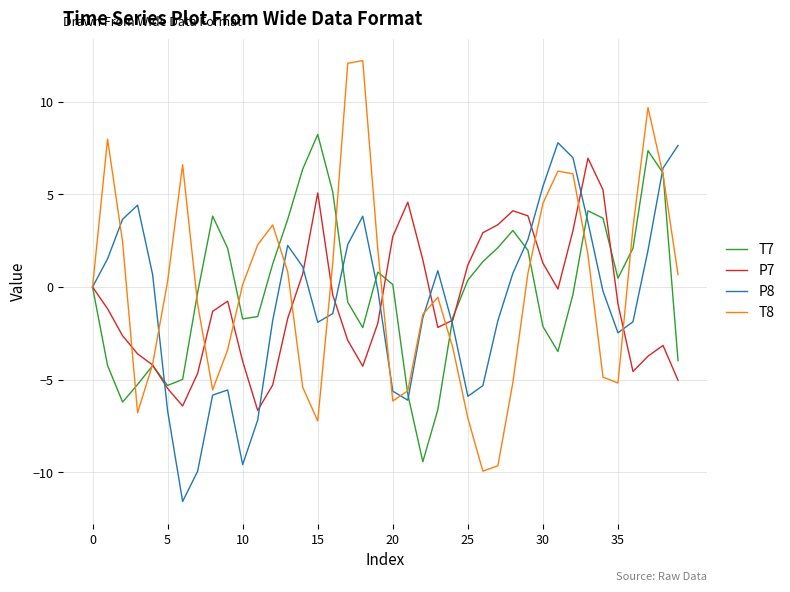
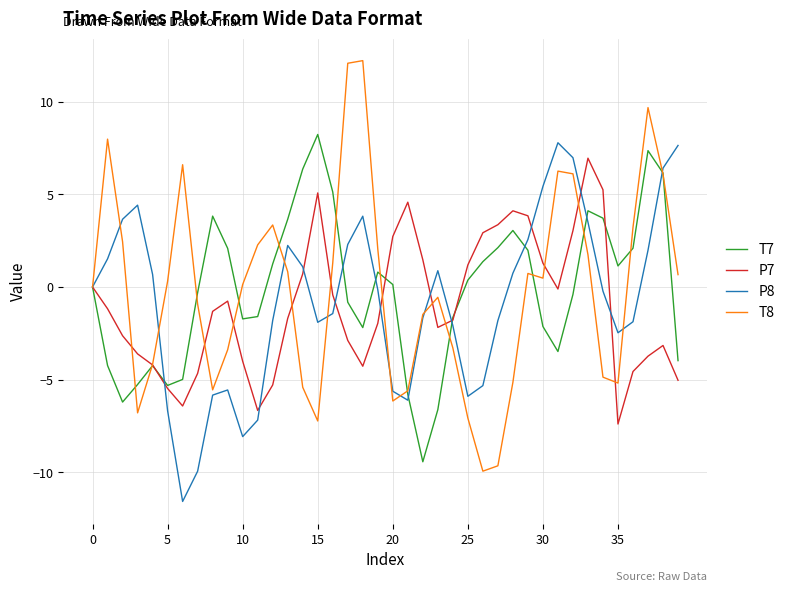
P8, 10: -9.6 -> -8.1
T8, 30: 4.5 -> 0.5
T7, 35: 0.5 -> 1.1
P7, 35: -0.9 -> -7.4
